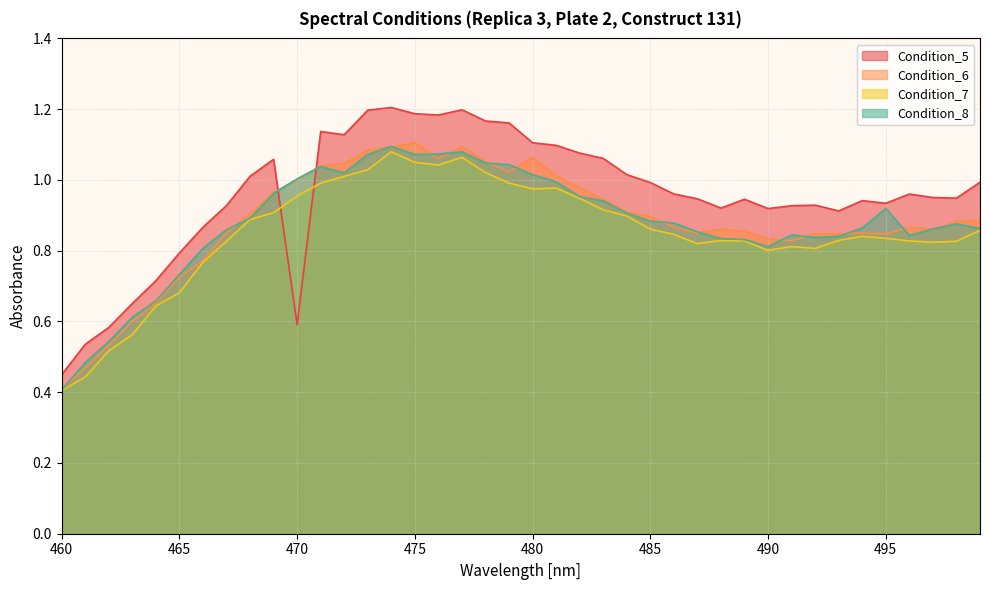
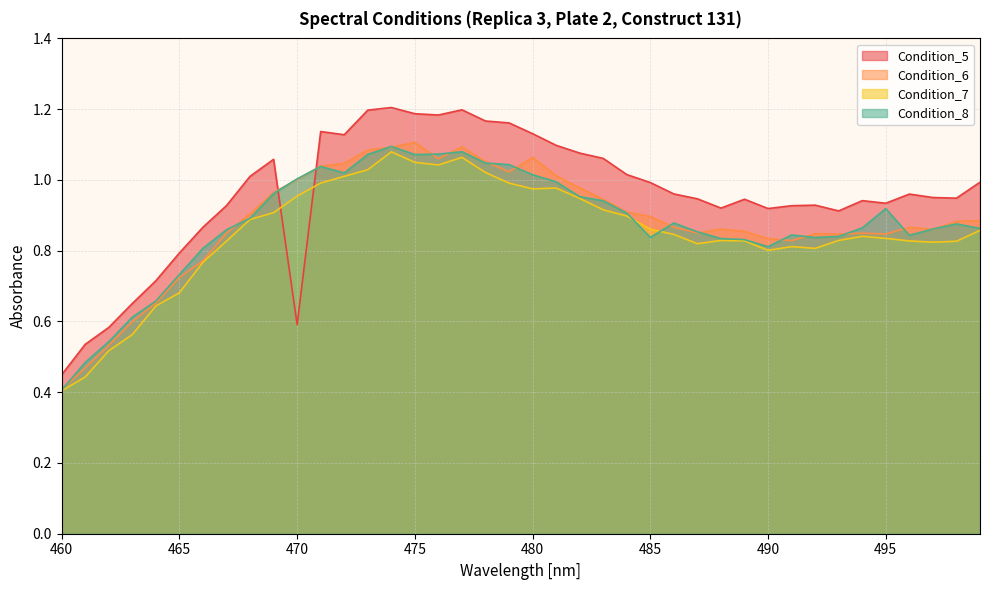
Condition_5, 480: 1.11 -> 1.13
Condition_8, 485: 0.88 -> 0.84
